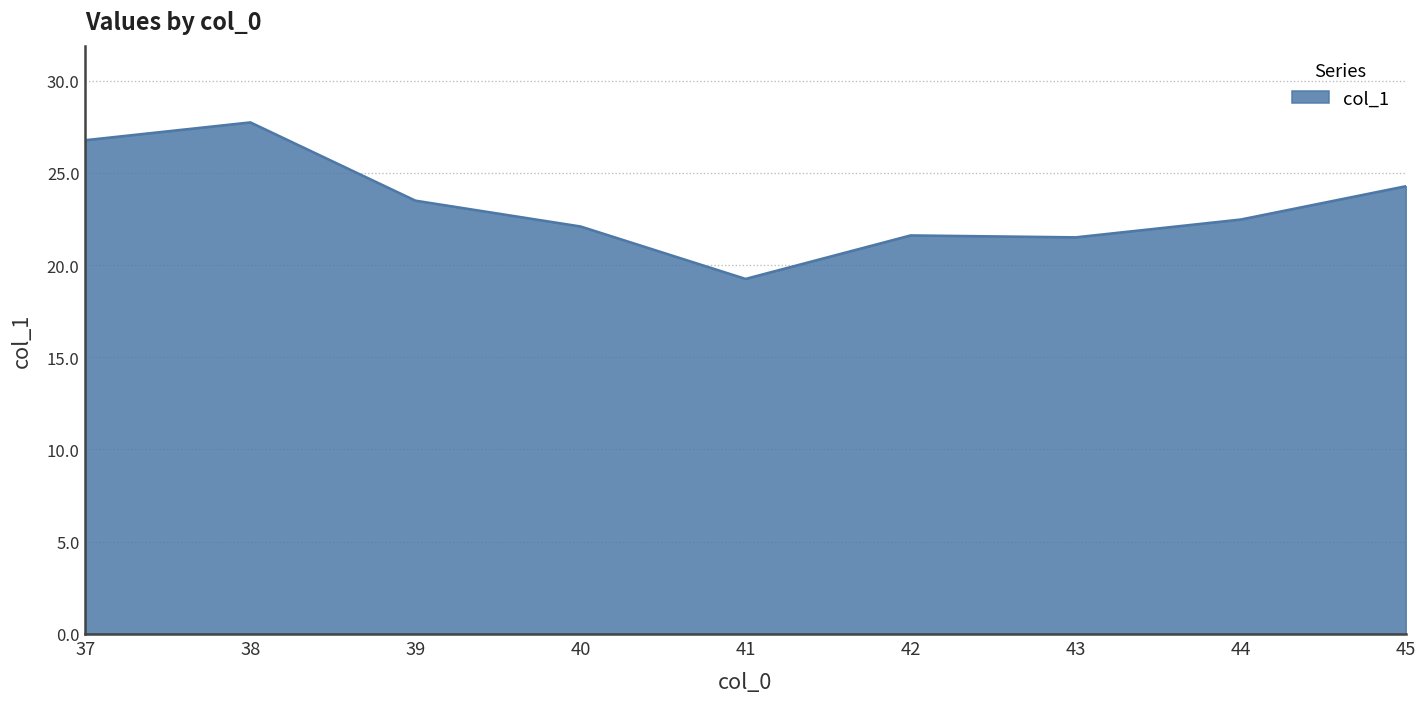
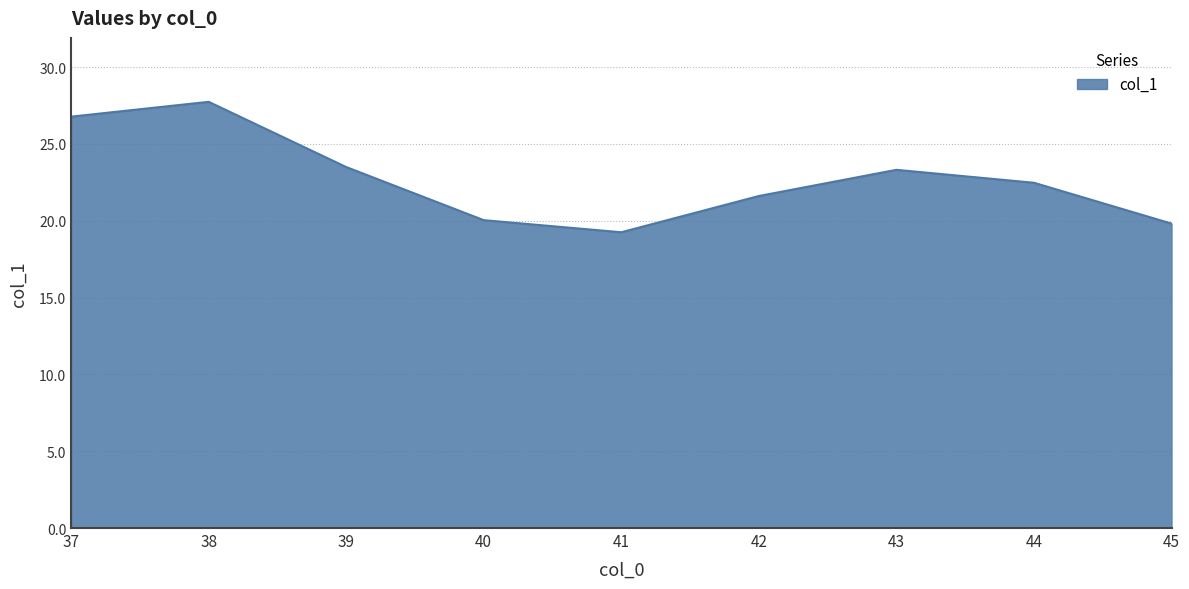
40: 22.1 -> 20.0
43: 21.5 -> 23.3
45: 24.3 -> 19.8
